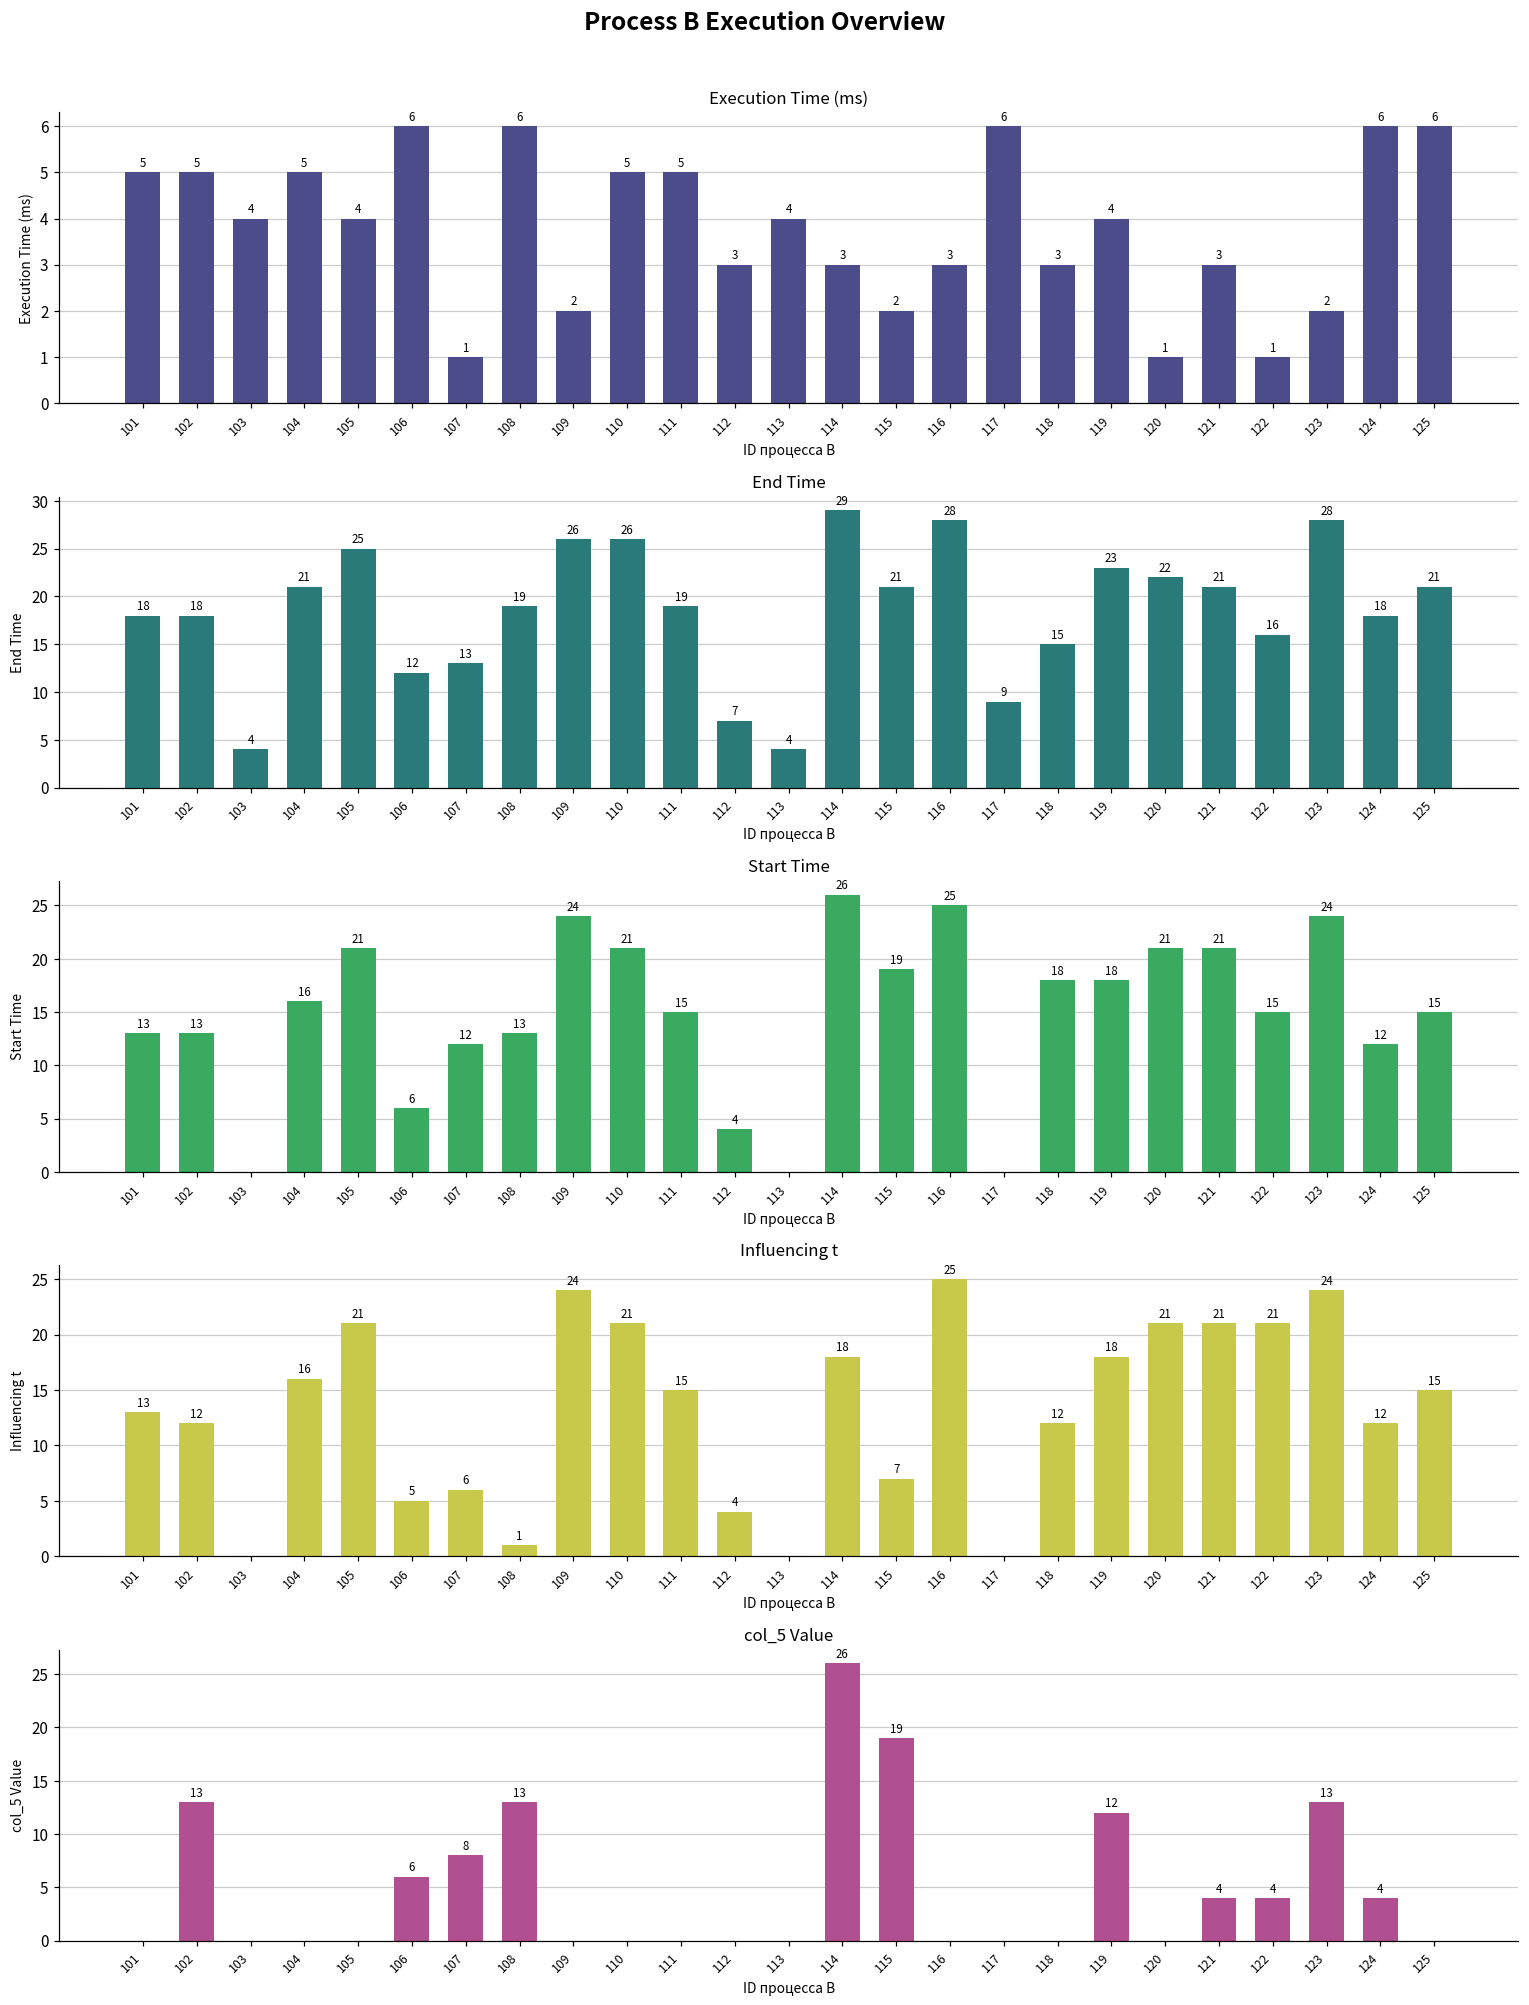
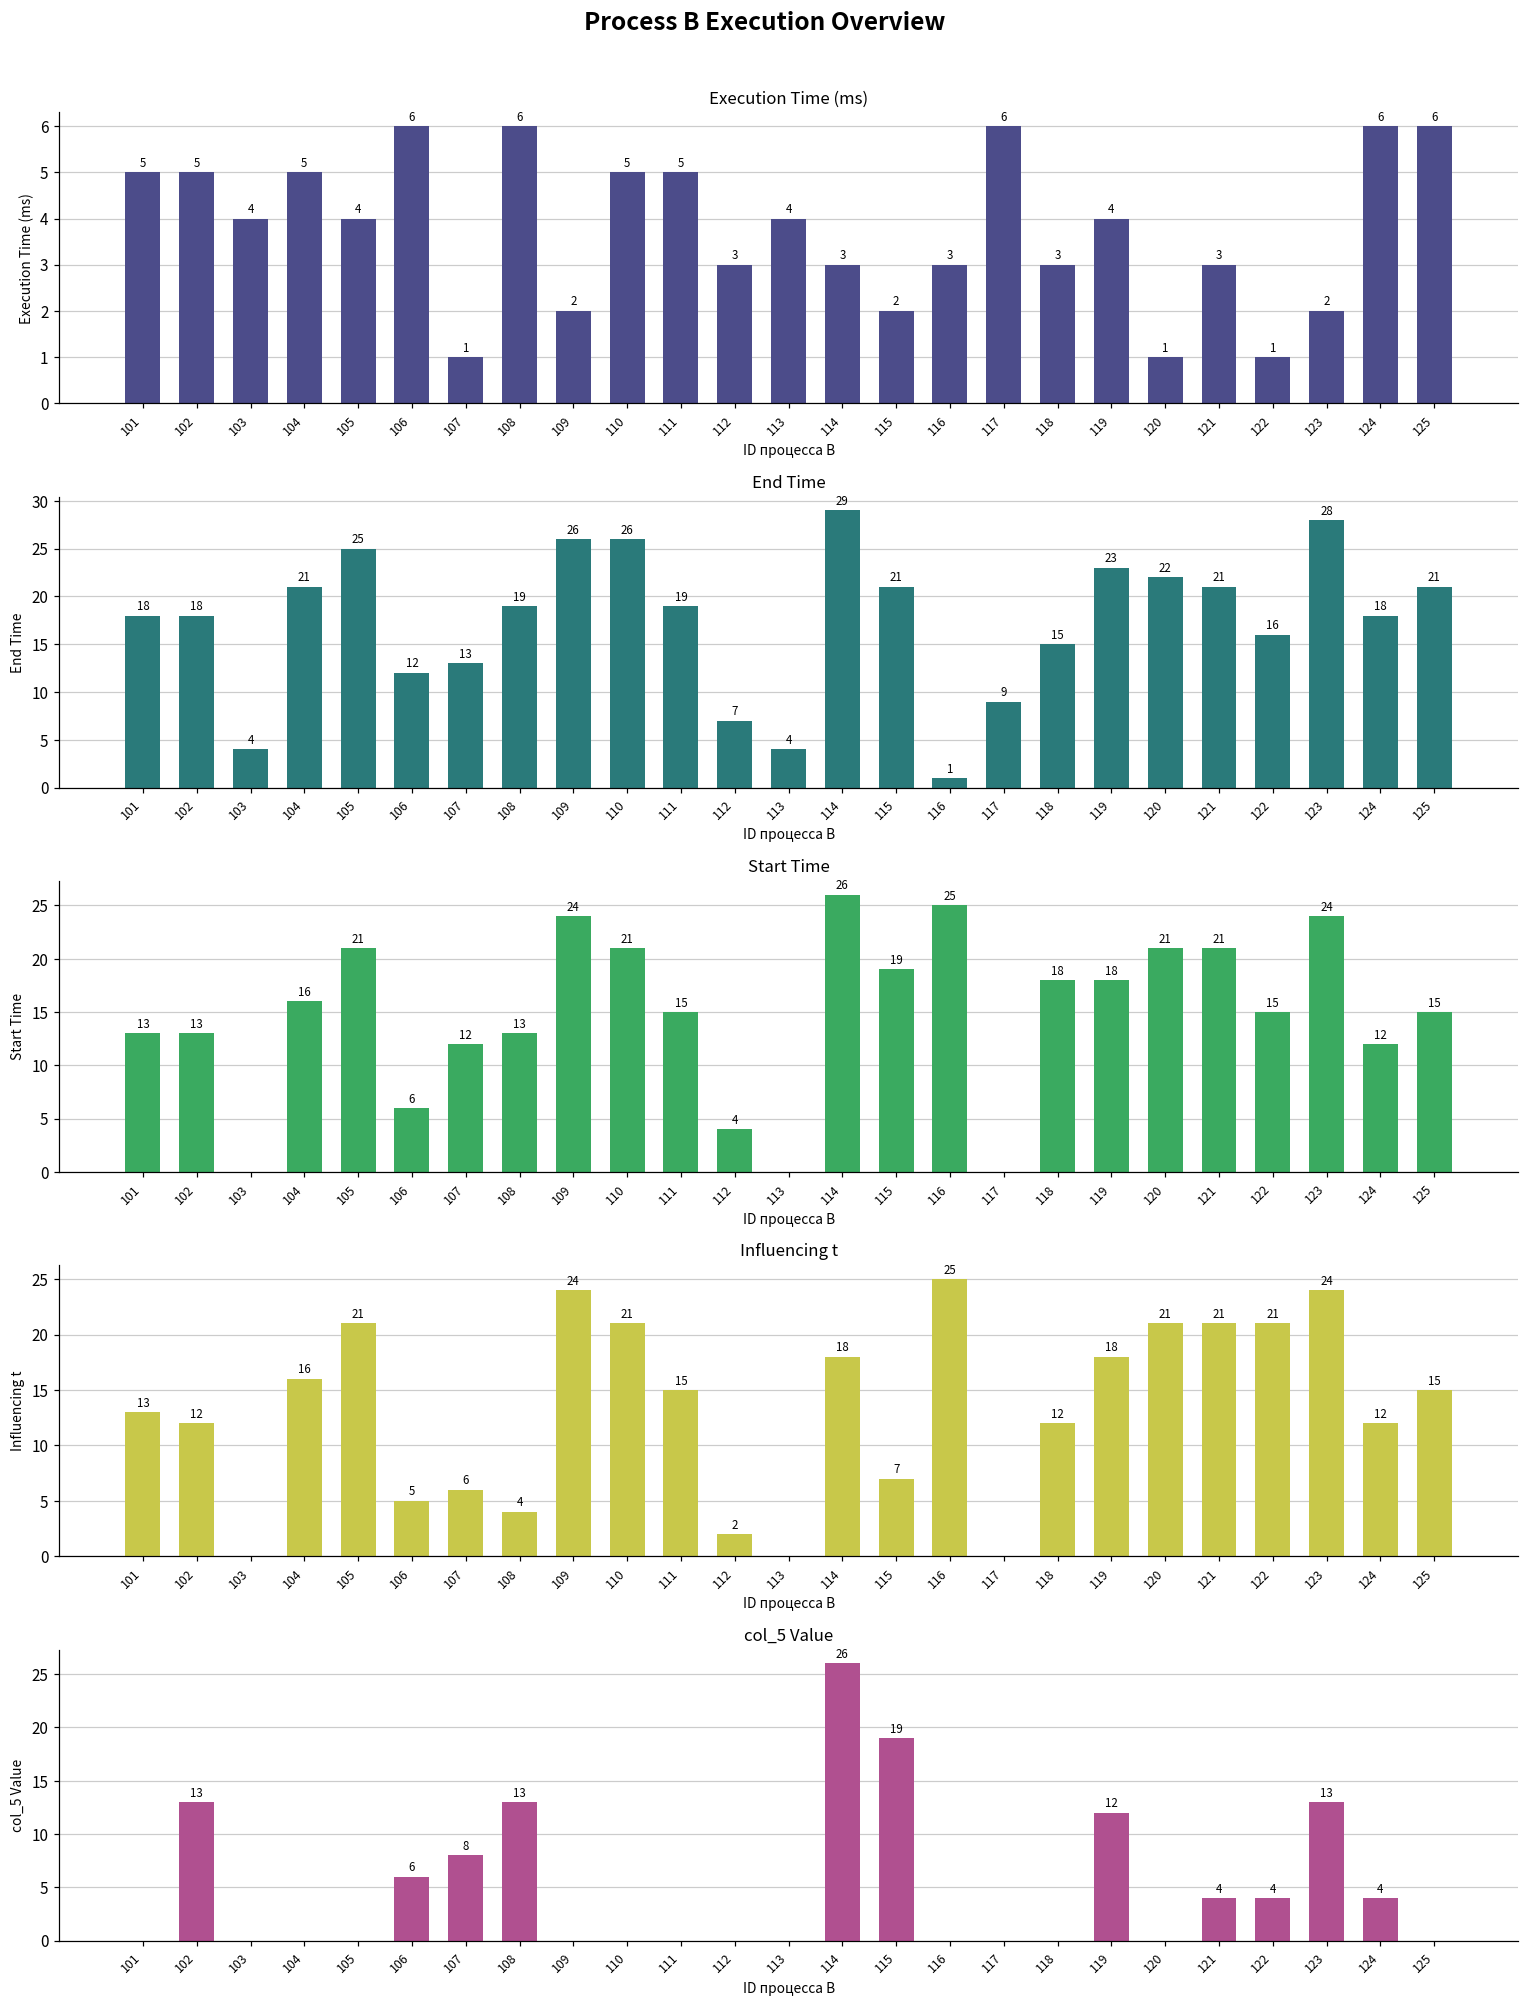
End Time, 116: 28 -> 1
Influencing t, 108: 1 -> 4
Influencing t, 112: 4 -> 2
